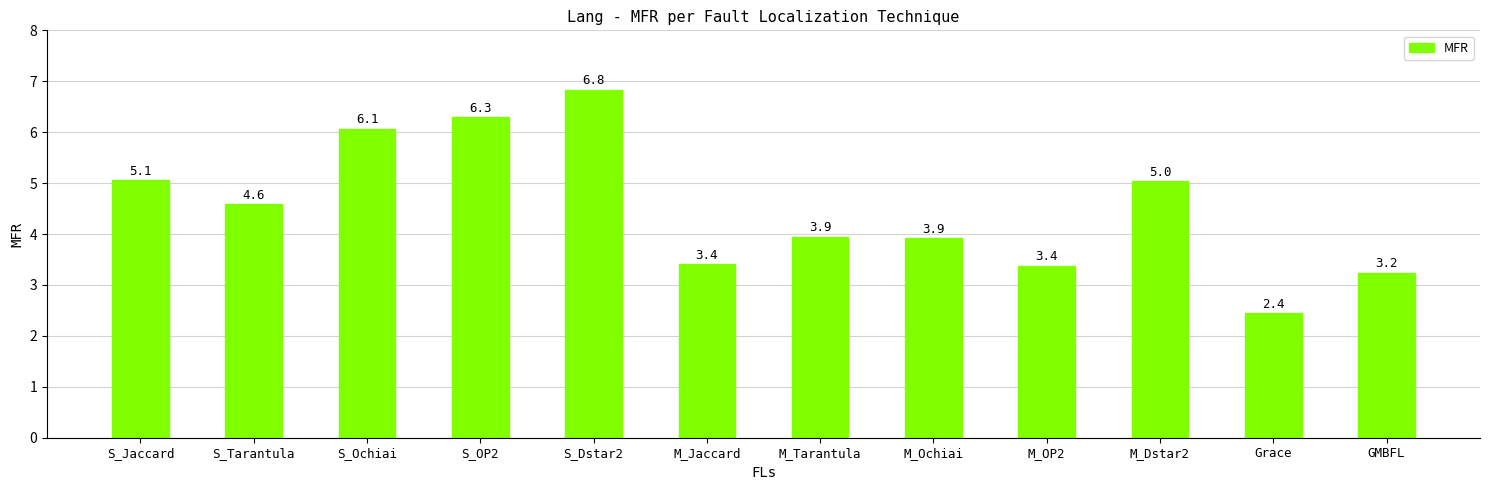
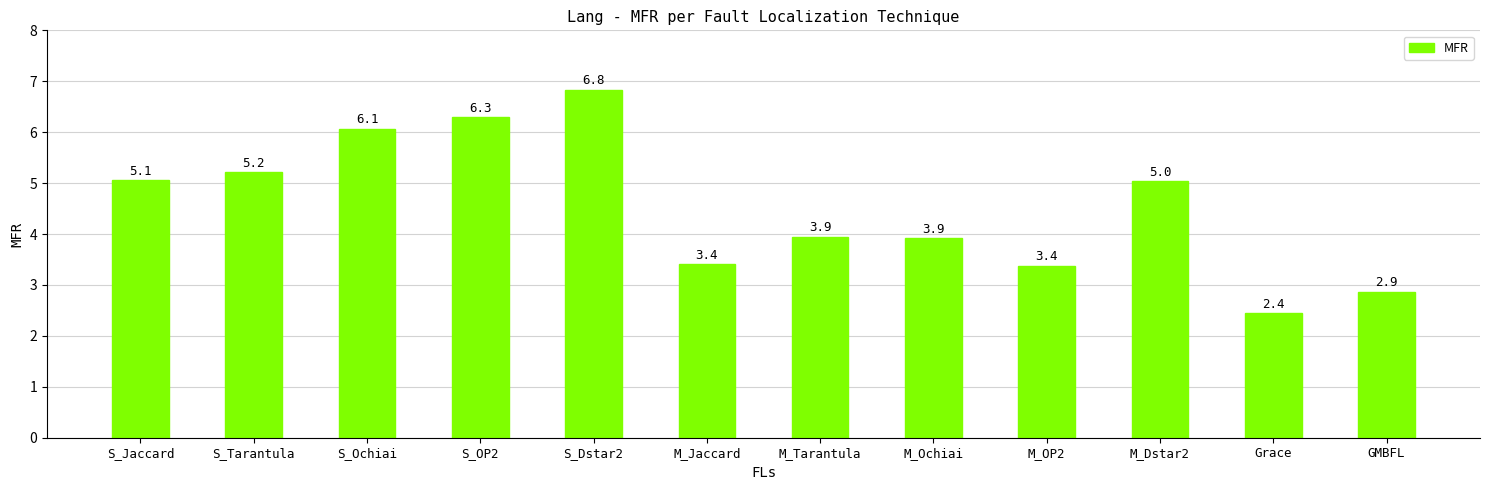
S_Tarantula: 4.6 -> 5.2
GMBFL: 3.2 -> 2.9
